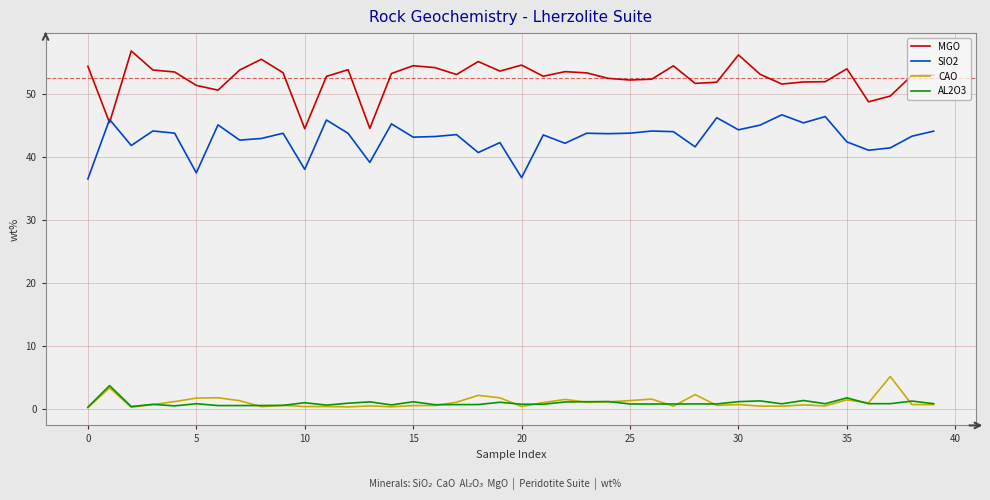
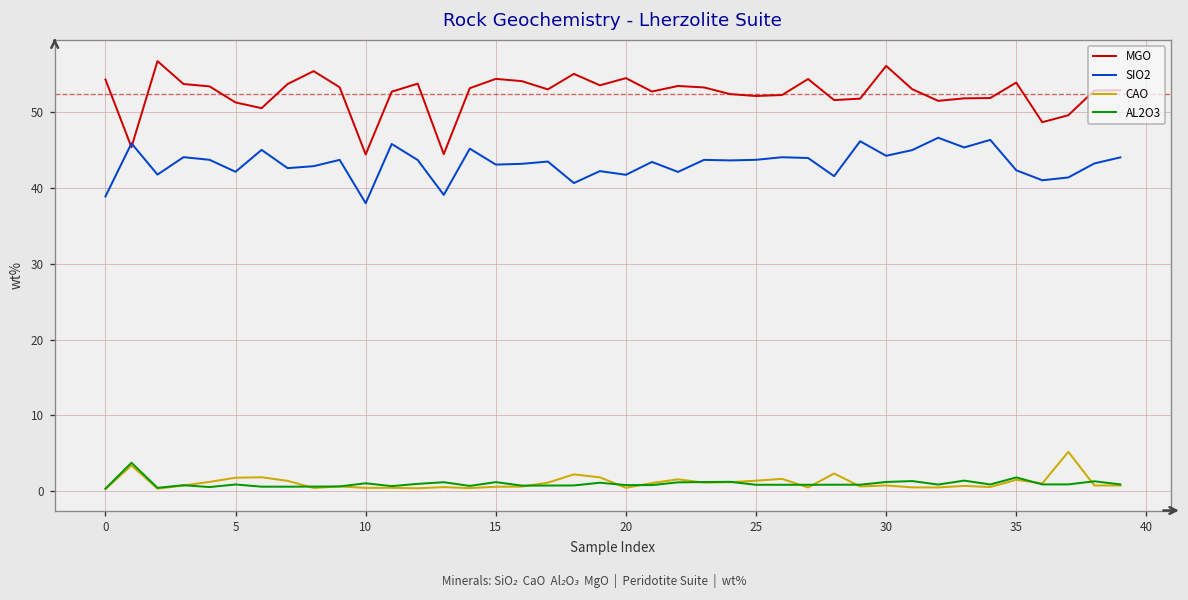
SIO2, 0: 36 -> 39
SIO2, 5: 37 -> 42
SIO2, 20: 37 -> 42
